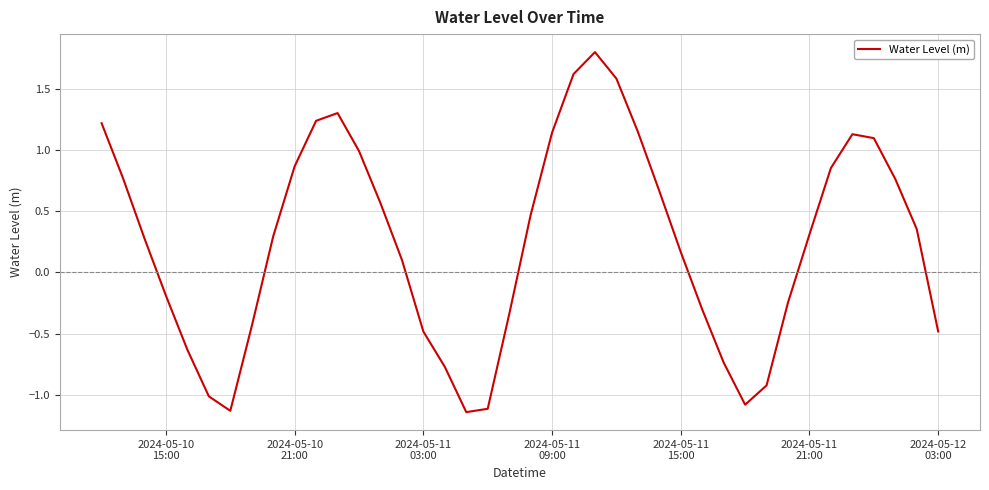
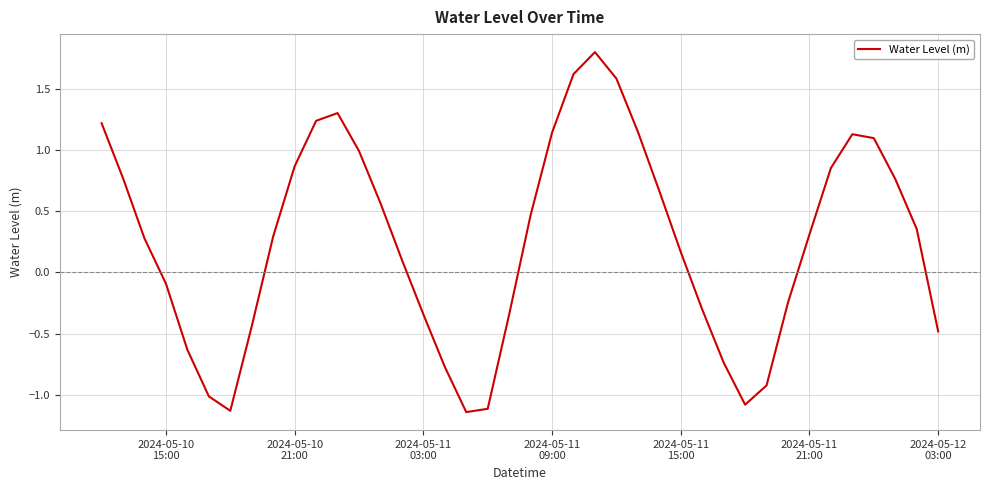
2024-05-10 15:00: -0.19 -> -0.09
2024-05-11 03:00: -0.48 -> -0.34
